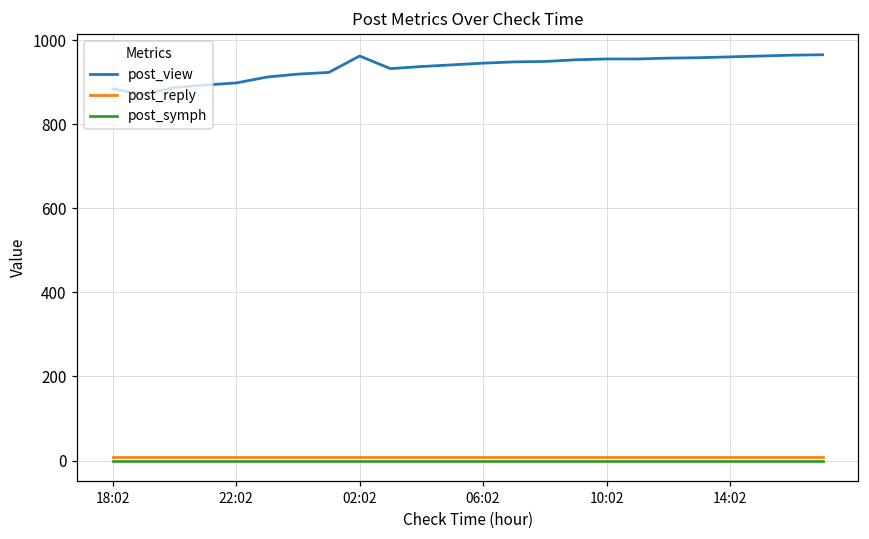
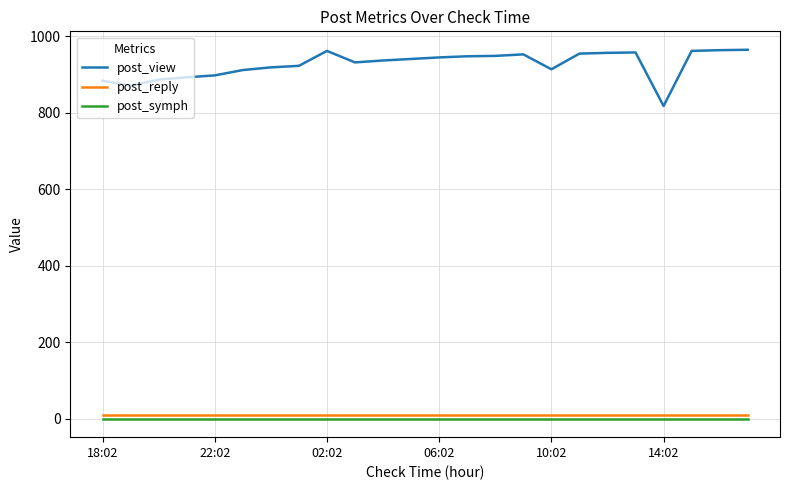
post_view, 10:02: 960 -> 910
post_view, 14:02: 960 -> 820
